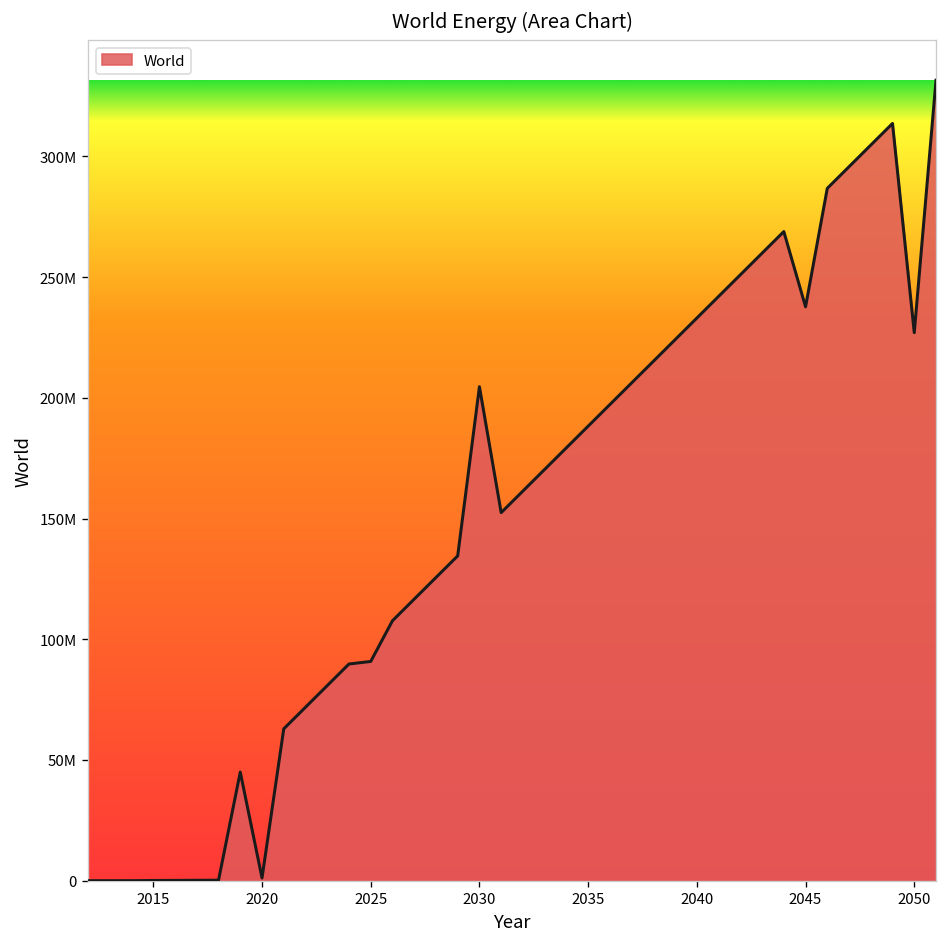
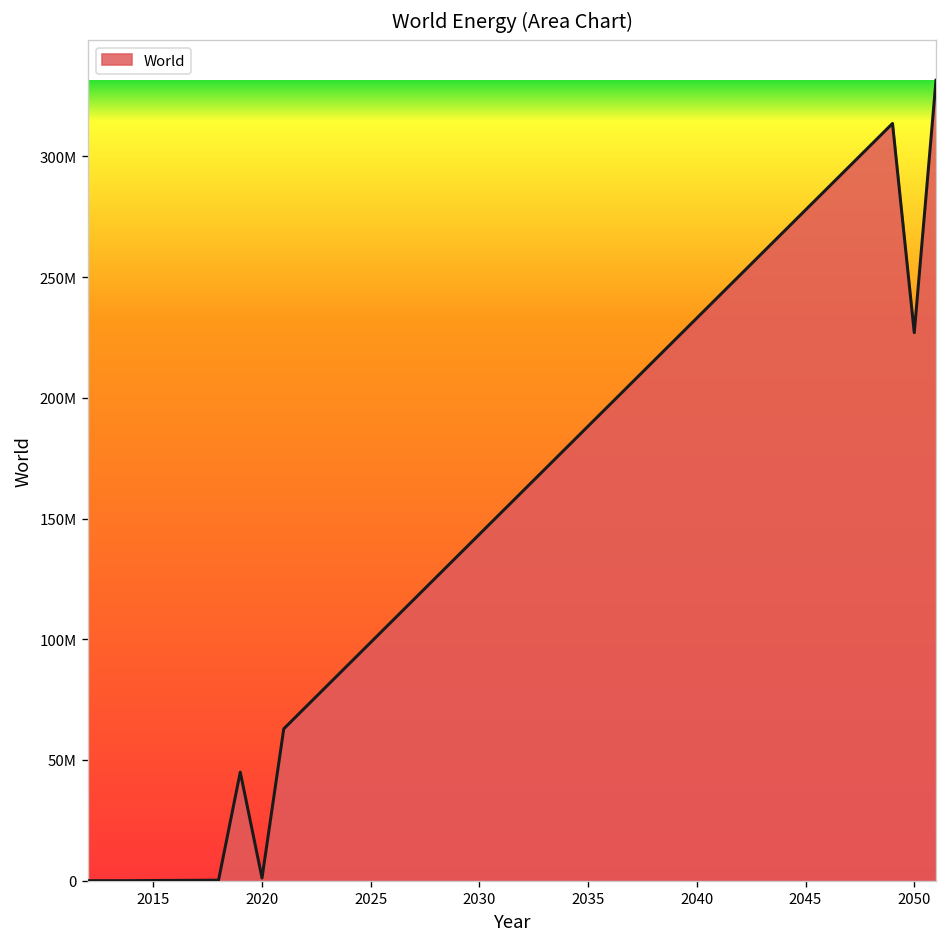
2025: 91000000 -> 99000000
2030: 205000000 -> 143000000
2045: 238000000 -> 278000000
